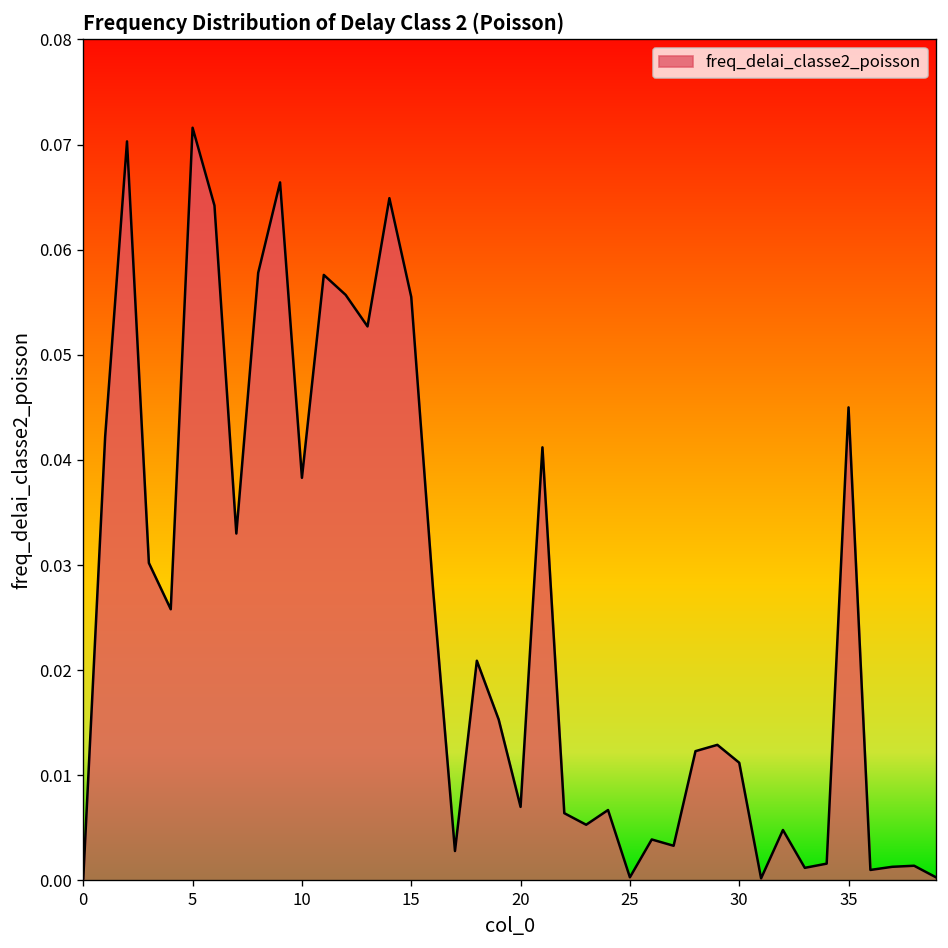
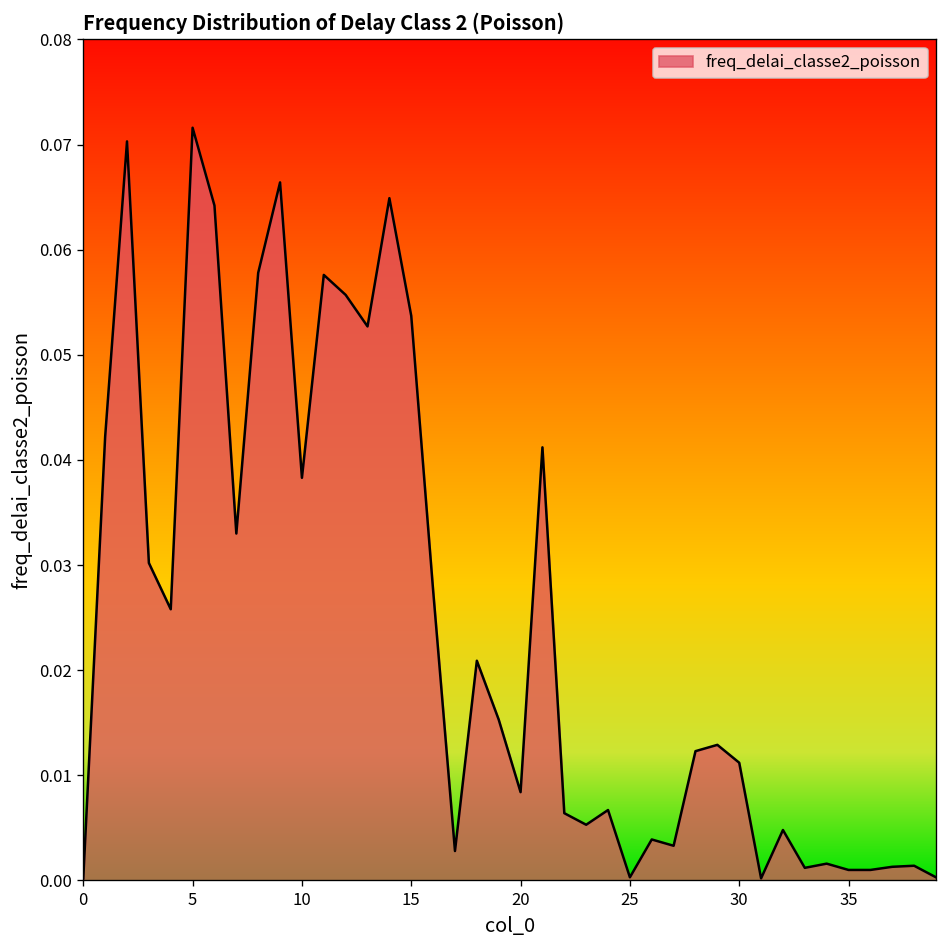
15: 0.056 -> 0.054
20: 0.007 -> 0.008
35: 0.045 -> 0.001
